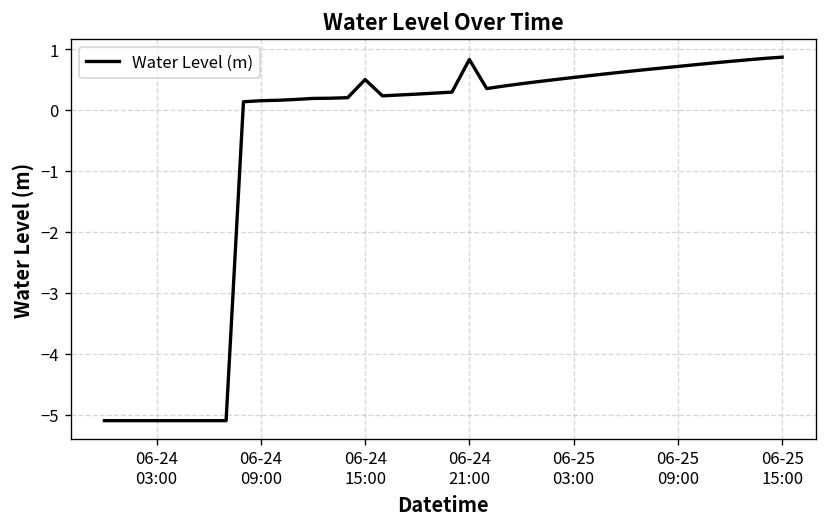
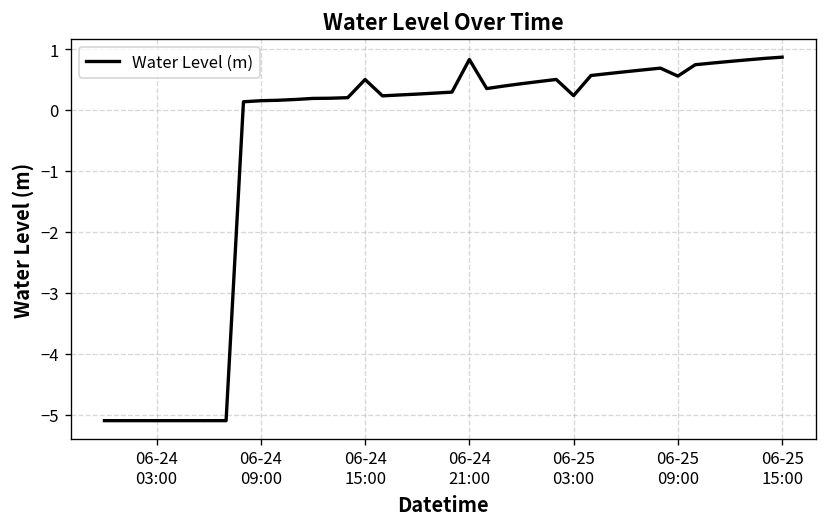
06-25 03:00: 0.5 -> 0.2
06-25 09:00: 0.7 -> 0.6
